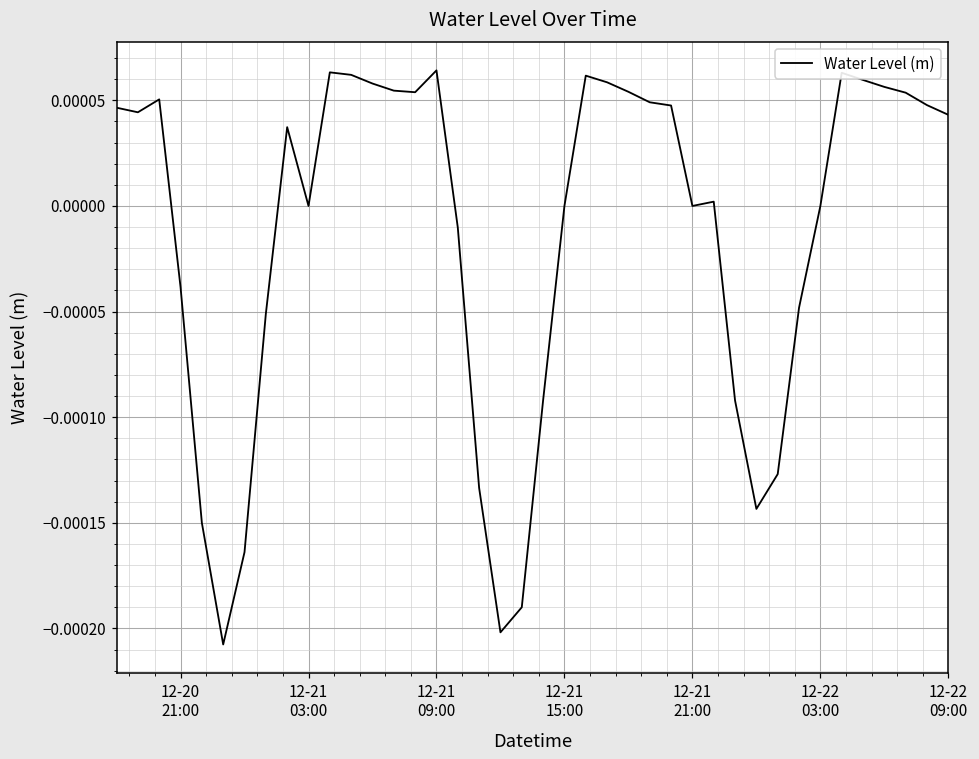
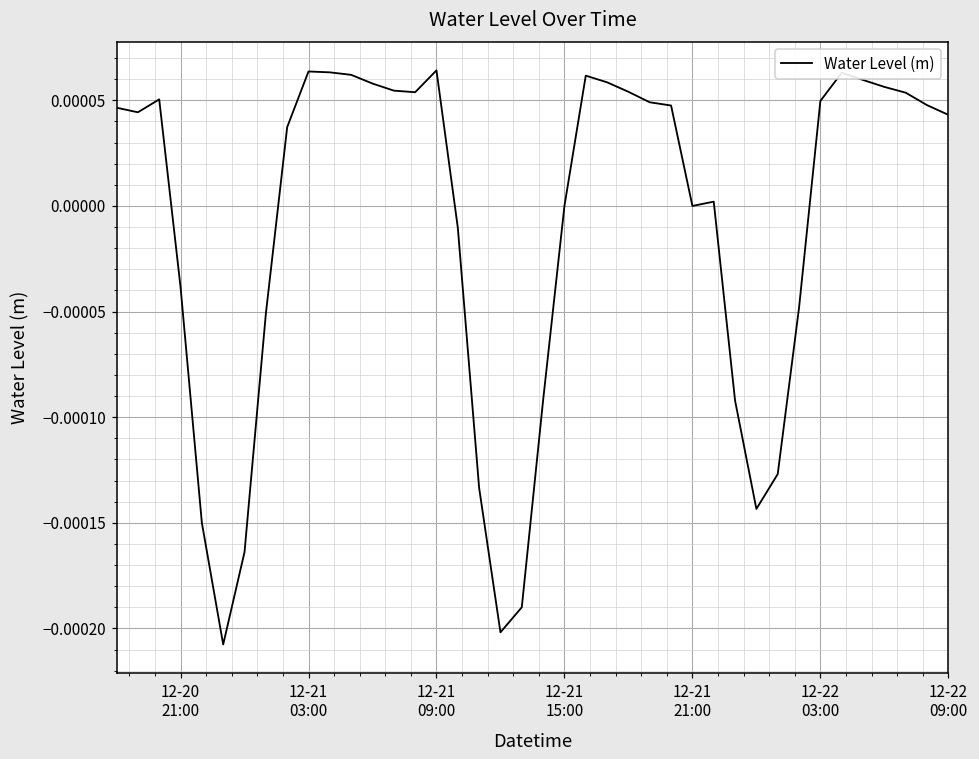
12-21 03:00: 0.0000 -> 0.0001
12-22 03:00: 0.00000 -> 0.00005
